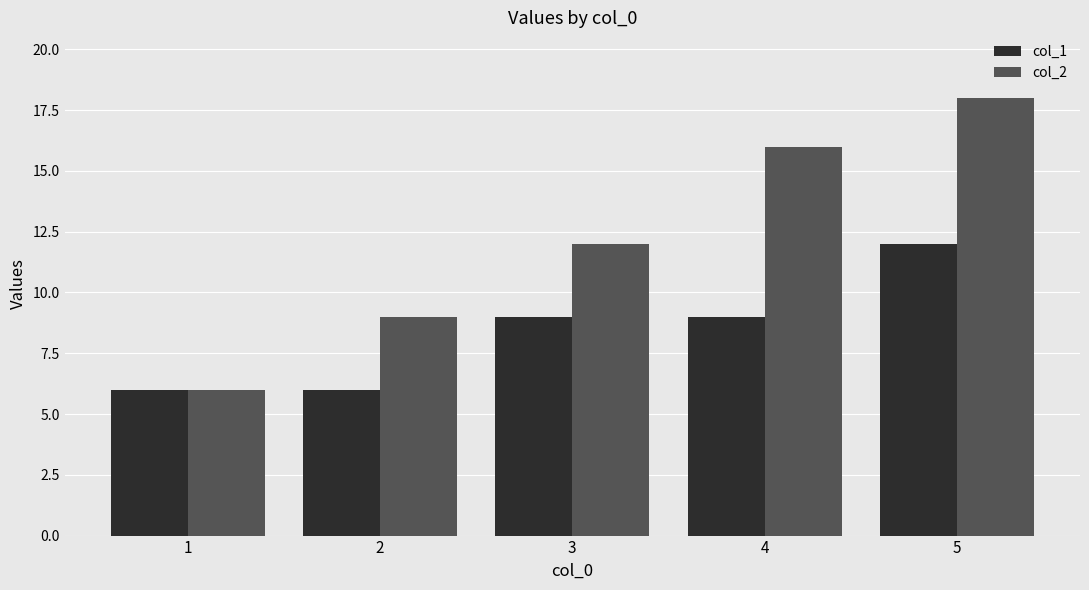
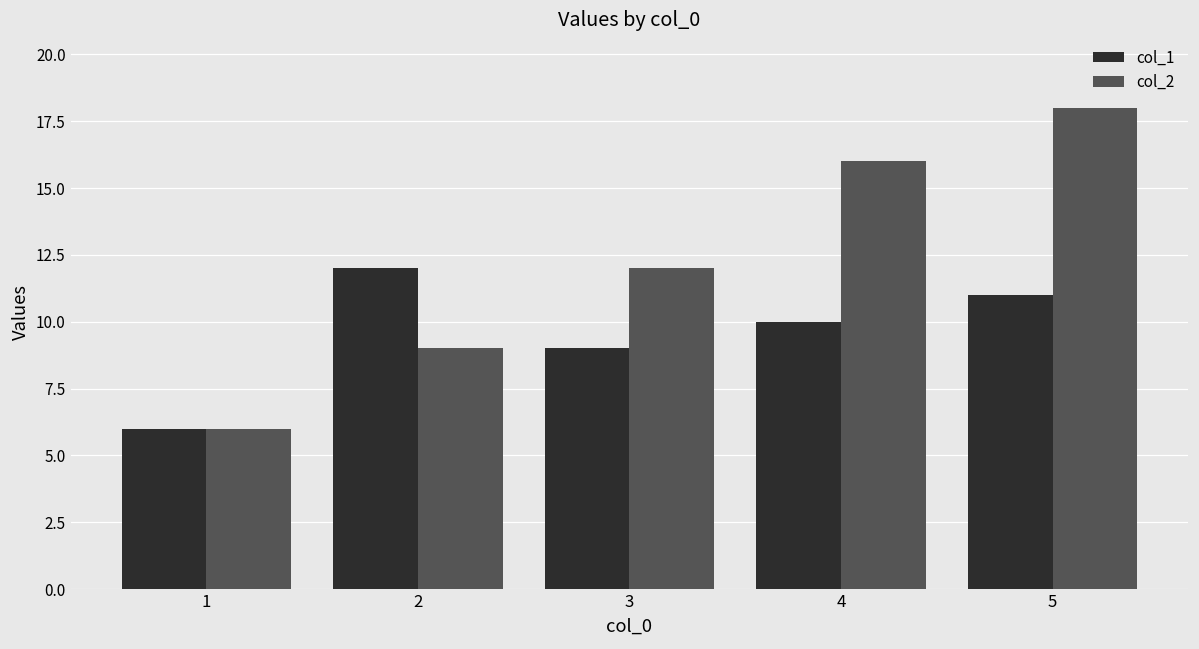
col_1, 2: 6 -> 12
col_1, 4: 9 -> 10
col_1, 5: 12 -> 11
